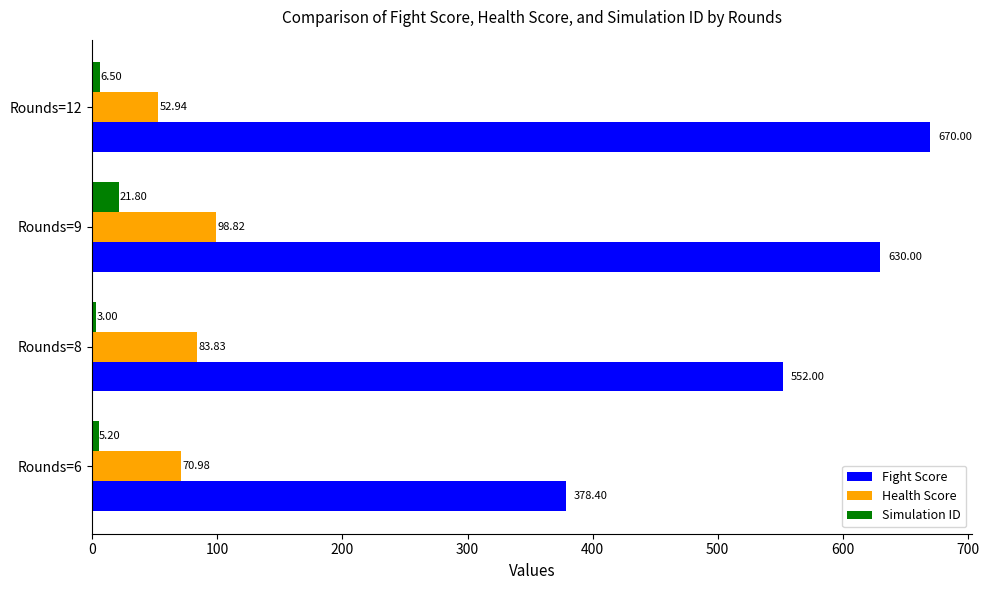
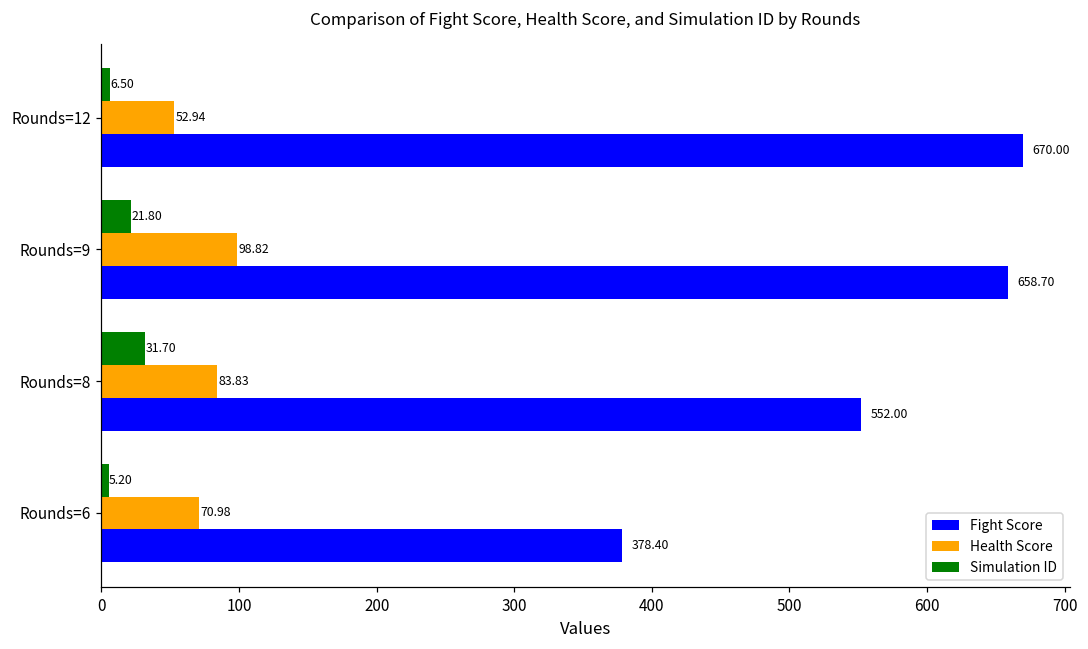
Fight Score, Rounds=9: 630.00 -> 658.70
Simulation ID, Rounds=8: 3.00 -> 31.70
